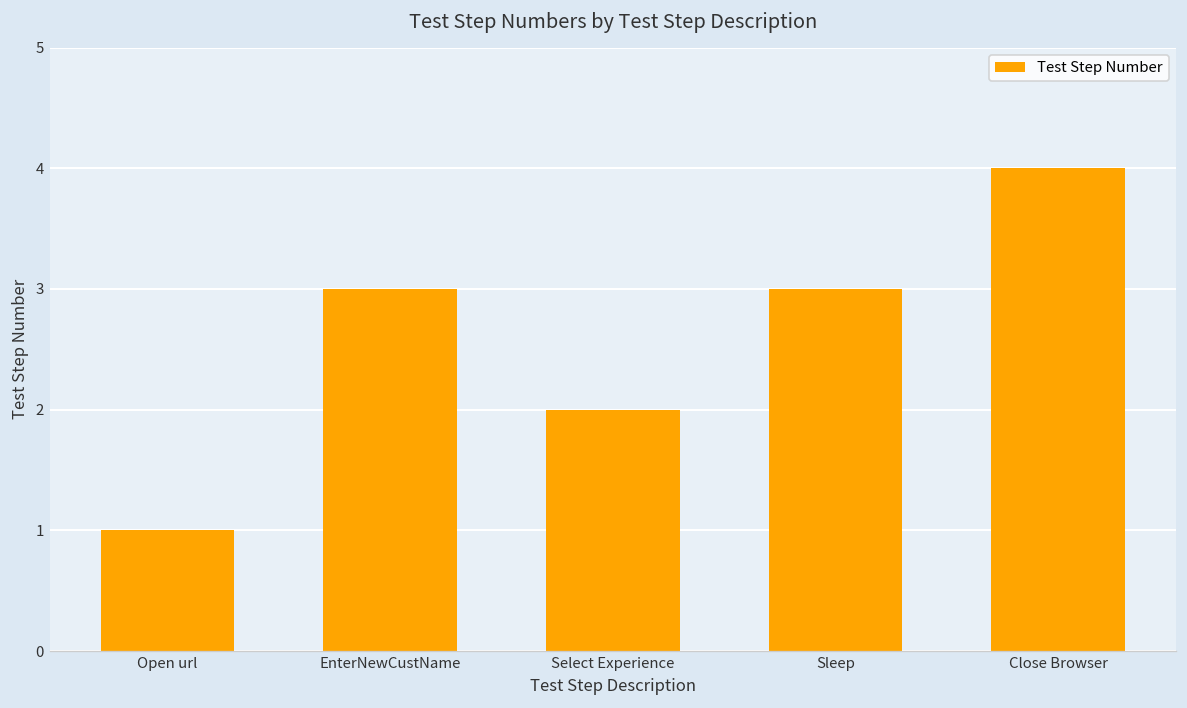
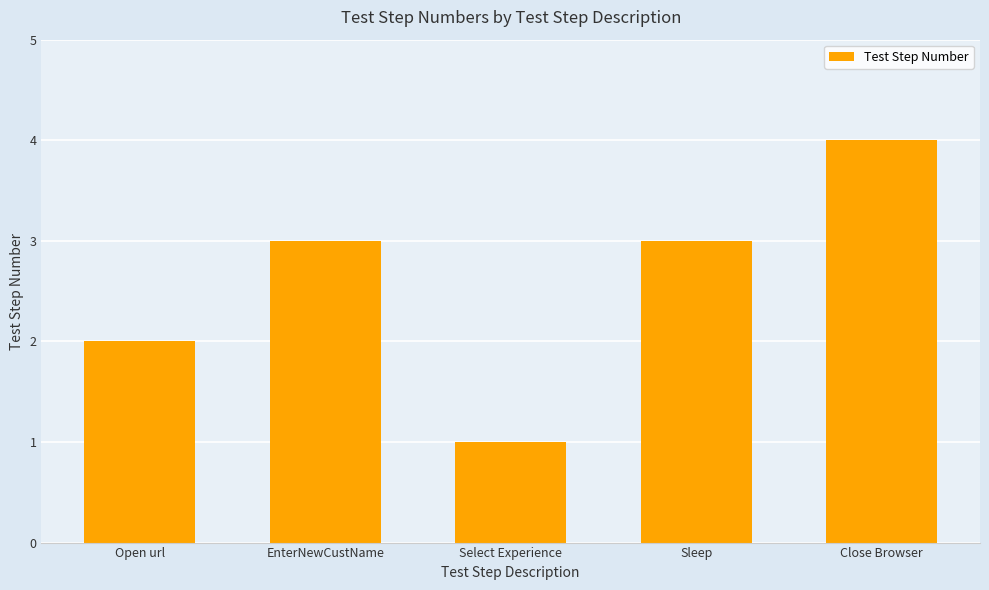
Open url: 1 -> 2
Select Experience: 2 -> 1
